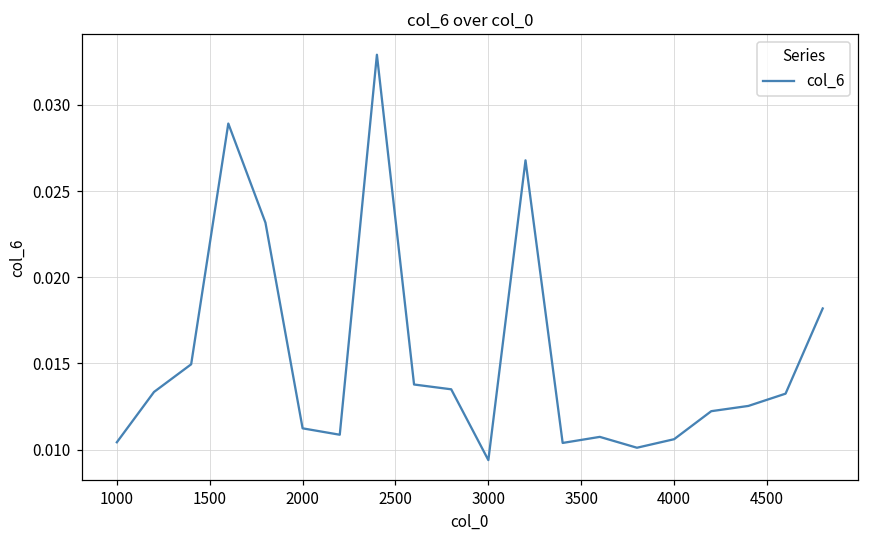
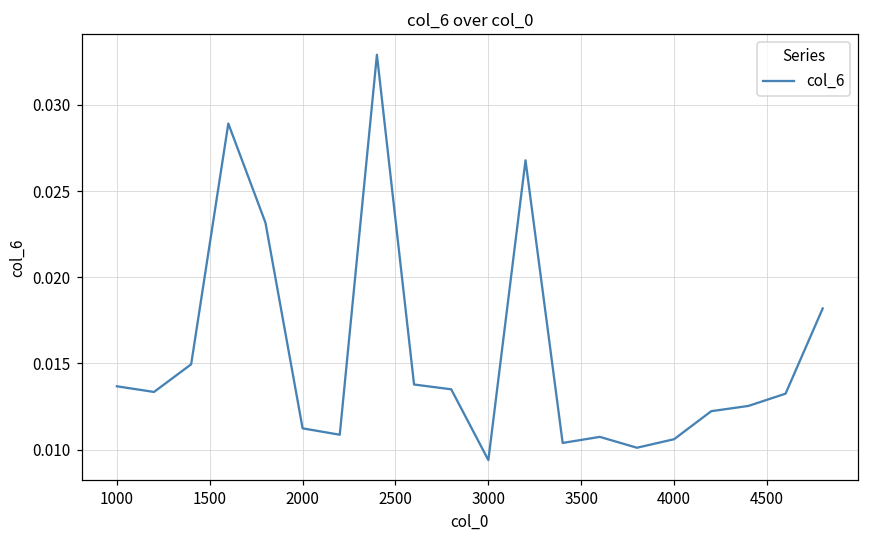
1000: 0.0104 -> 0.0137
